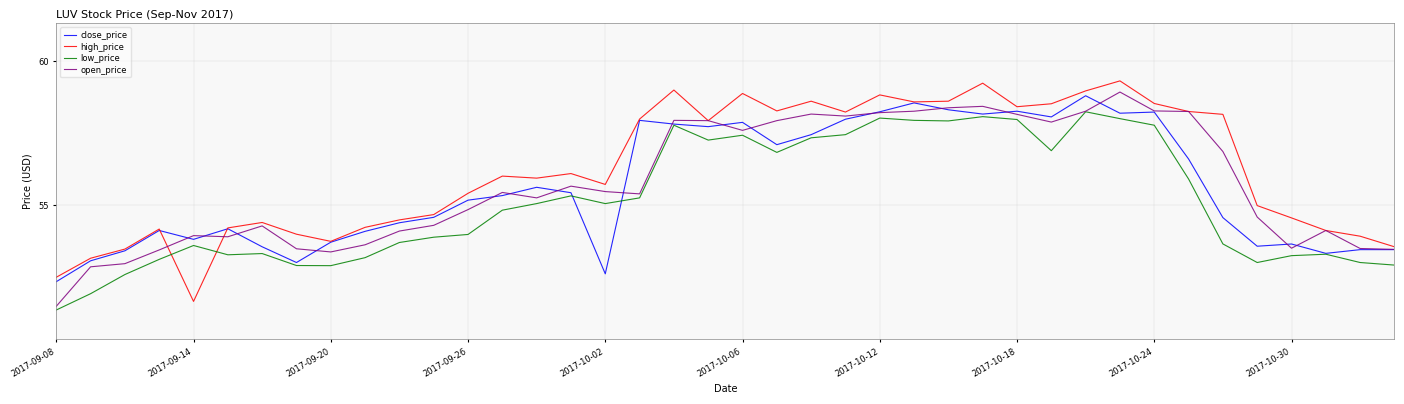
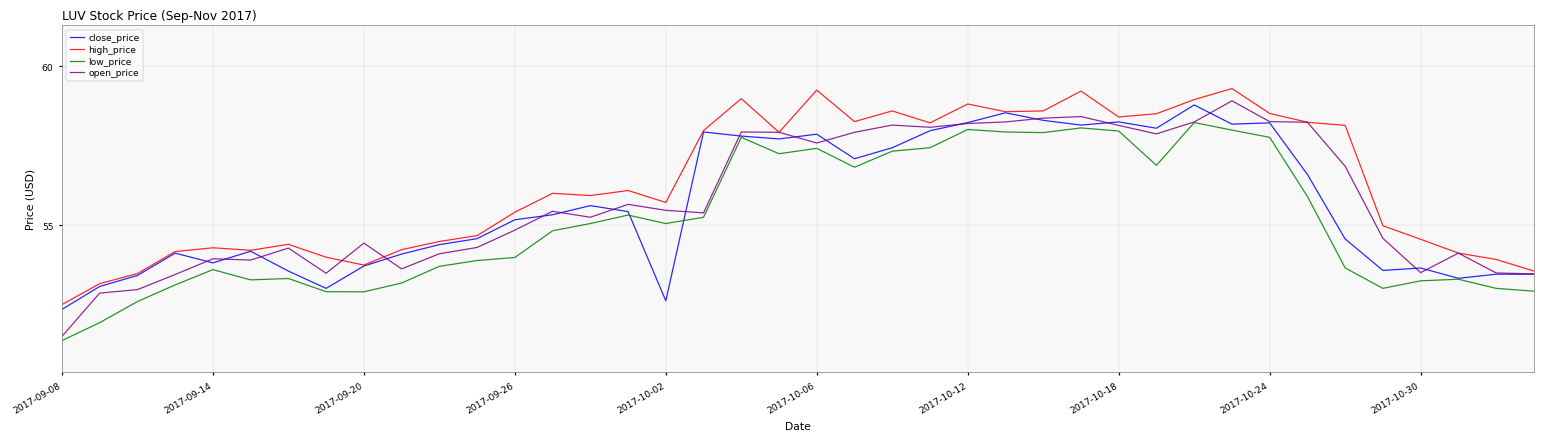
high_price, 2017-09-14: 51.7 -> 54.3
open_price, 2017-09-20: 53.4 -> 54.4
high_price, 2017-10-06: 58.9 -> 59.3
